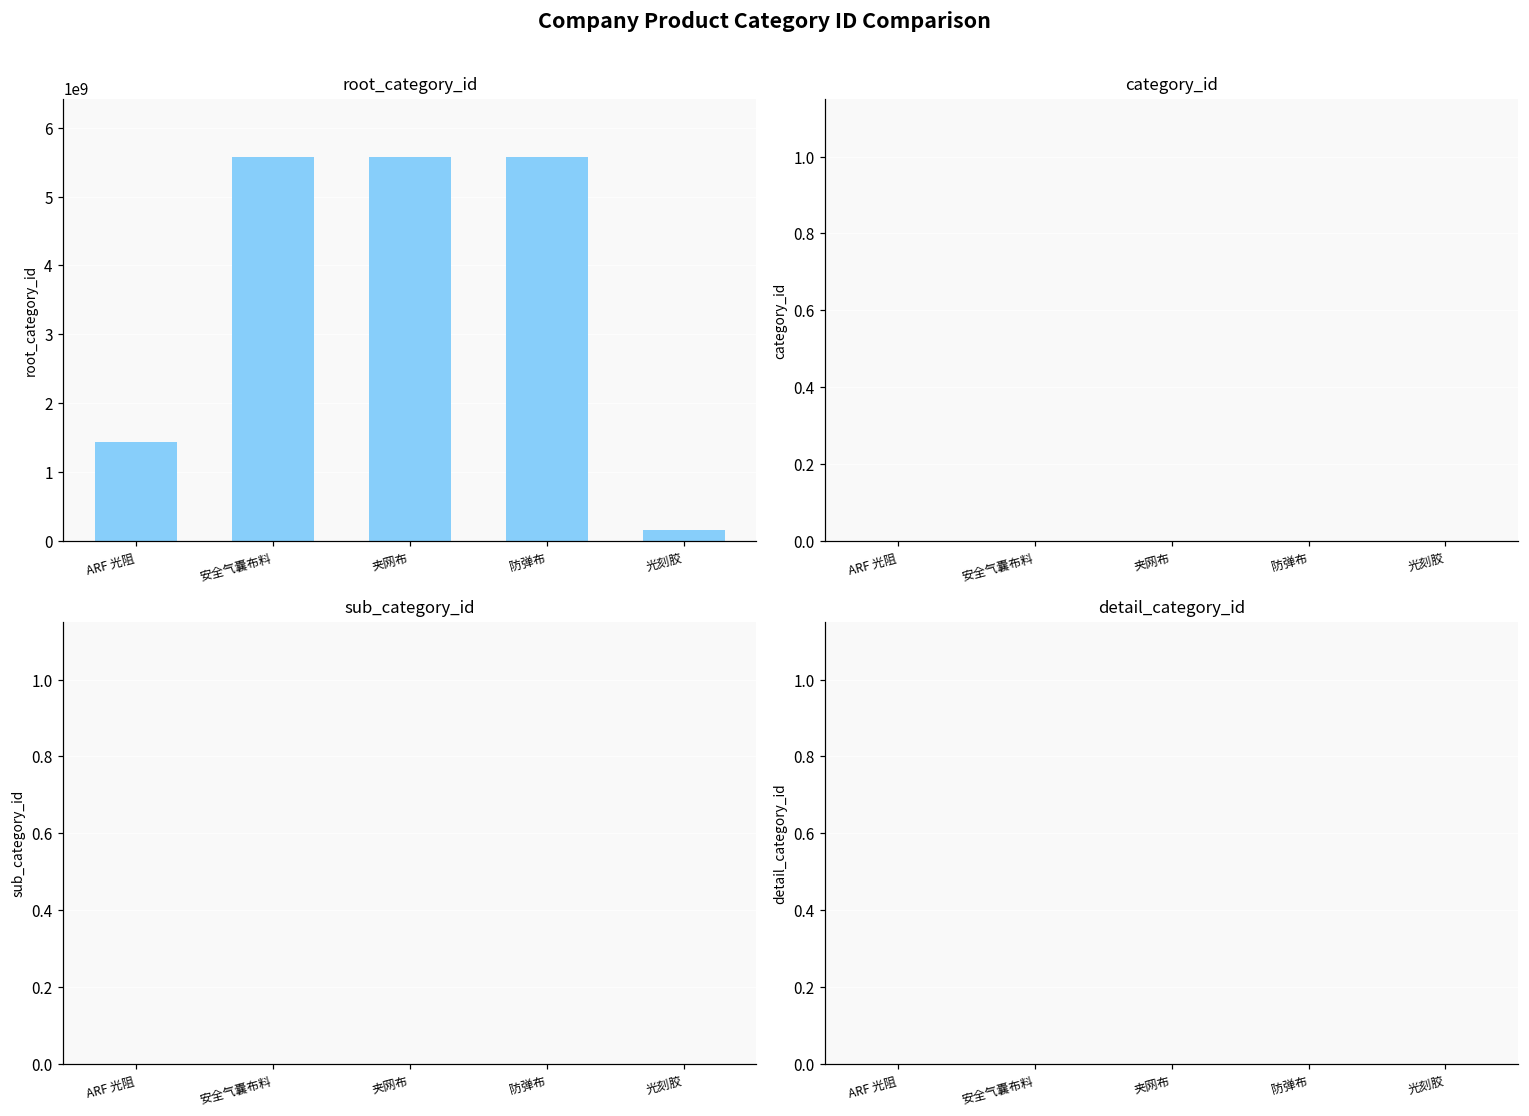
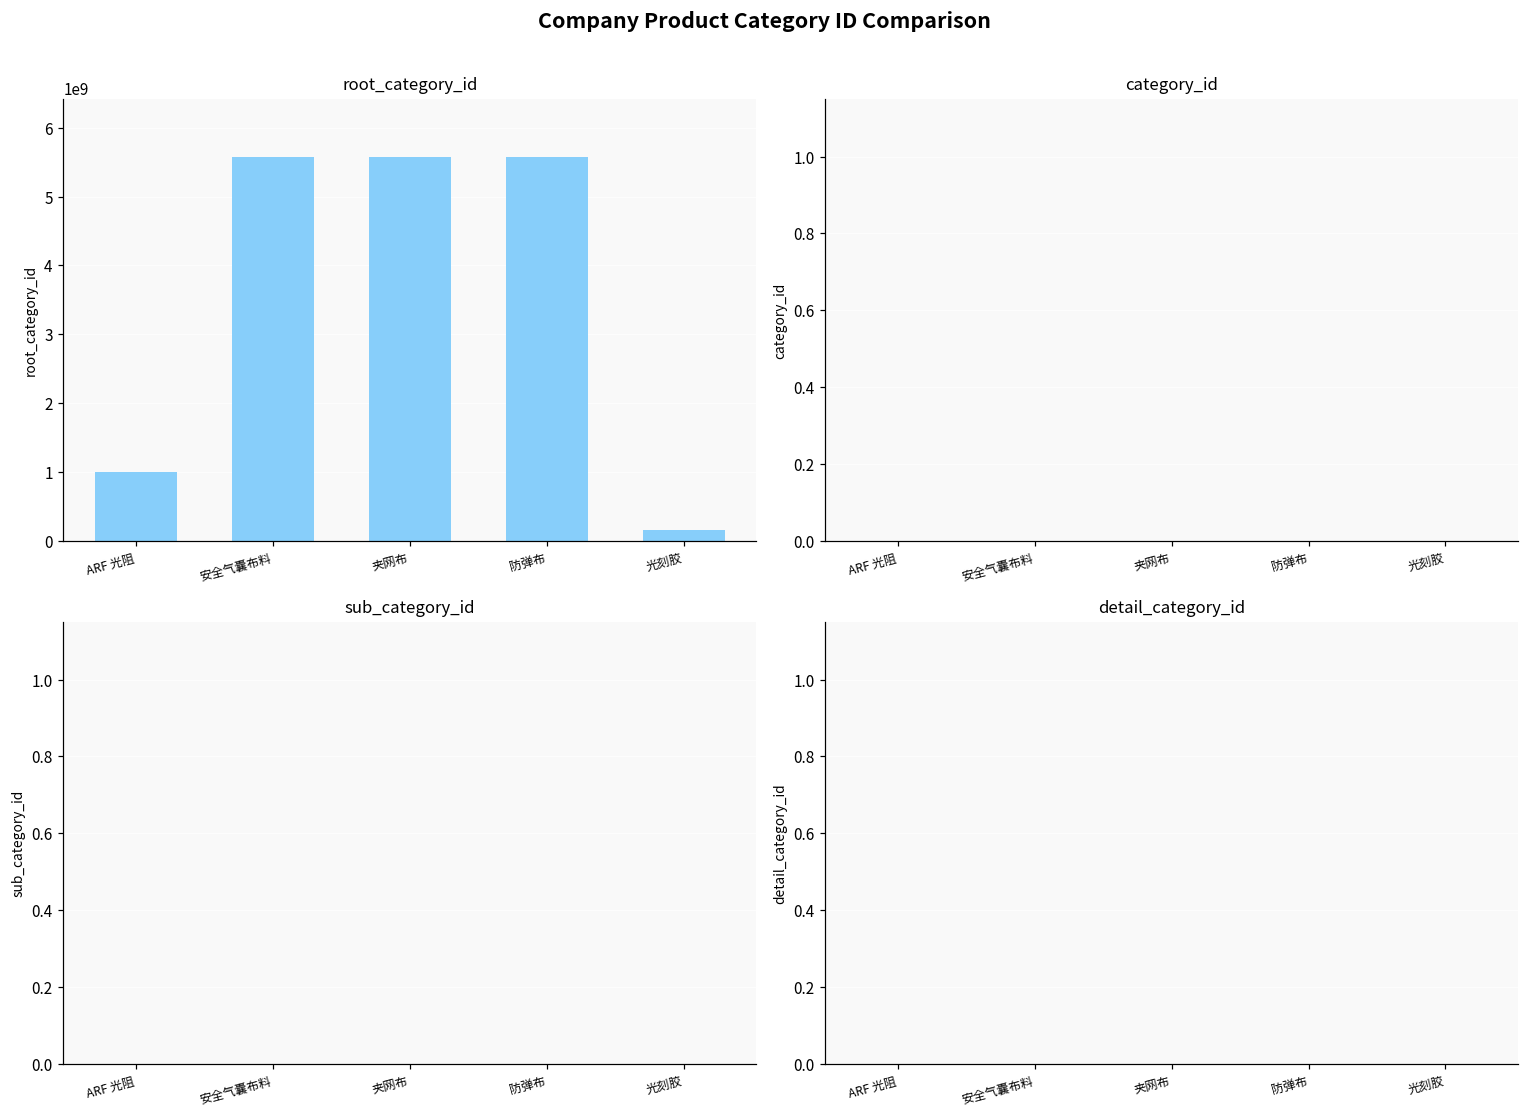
root_category_id, ARF 光阻: 1400000000 -> 1000000000
